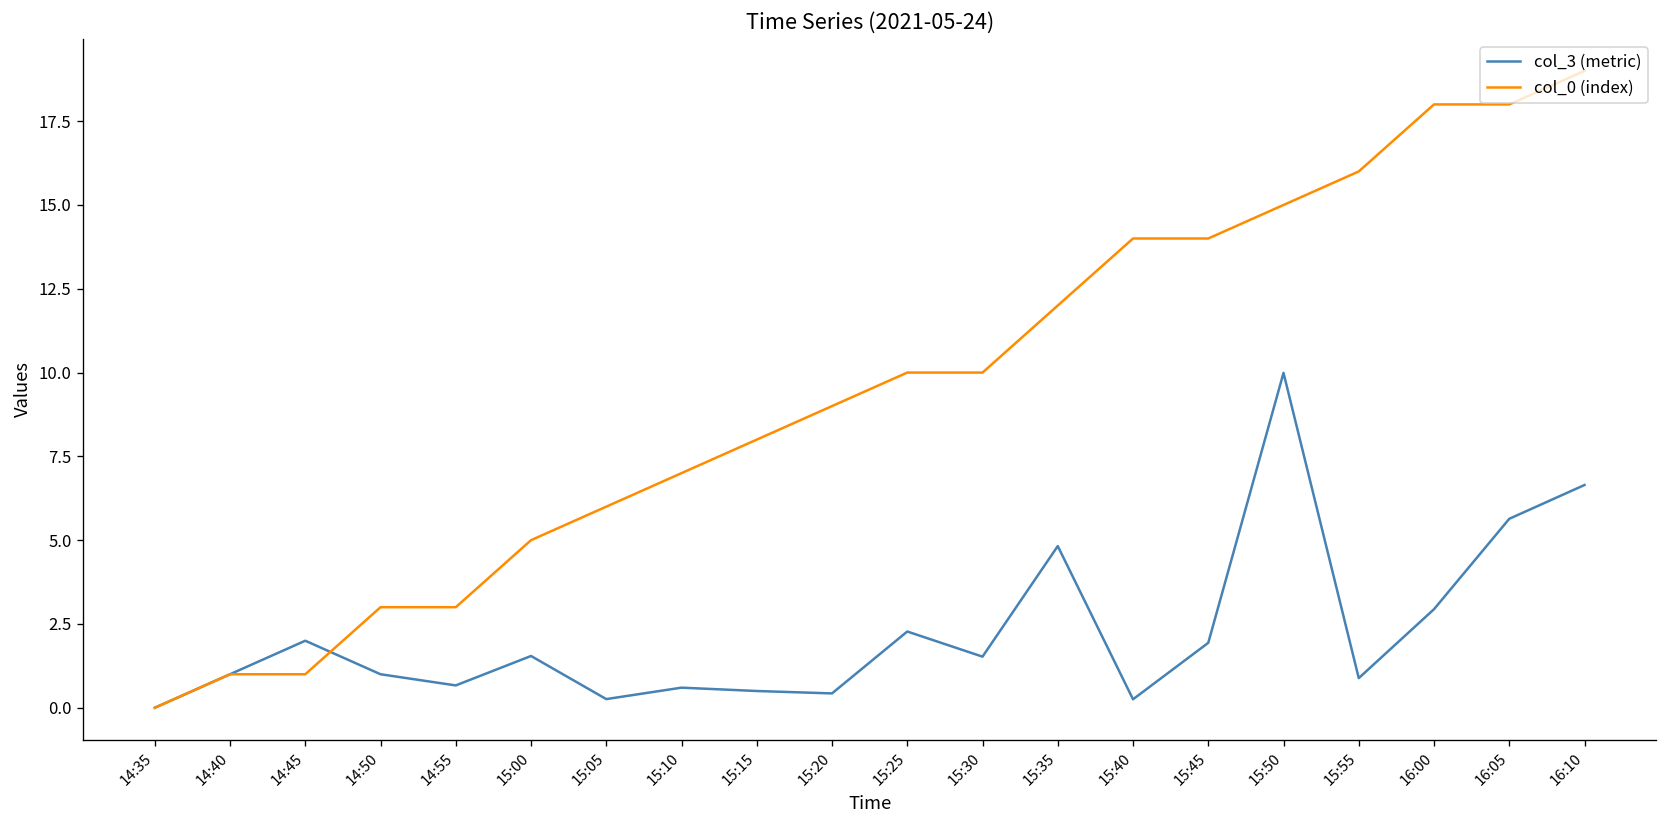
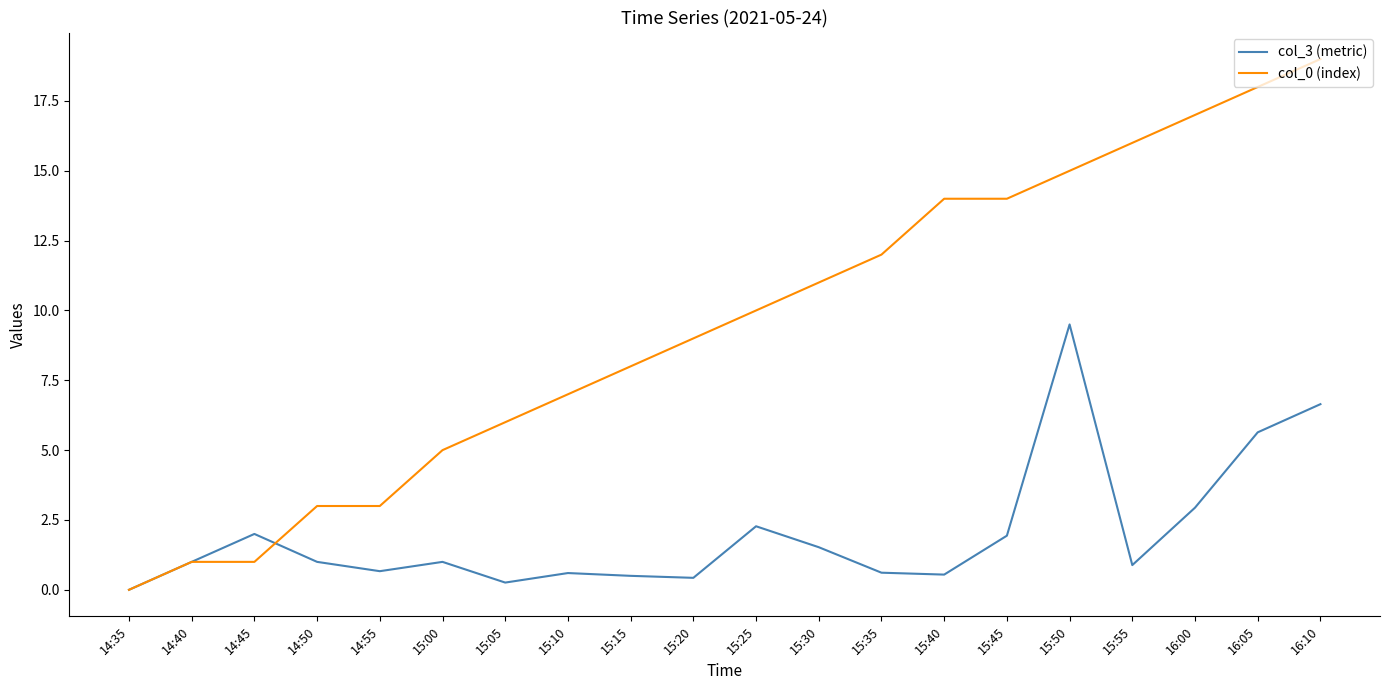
col_3 (metric), 15:00: 1.5 -> 1.0
col_0 (index), 15:30: 10 -> 11
col_3 (metric), 15:35: 4.8 -> 0.6
col_3 (metric), 15:40: 0.3 -> 0.5
col_3 (metric), 15:50: 10.0 -> 9.5
col_0 (index), 16:00: 18 -> 17
